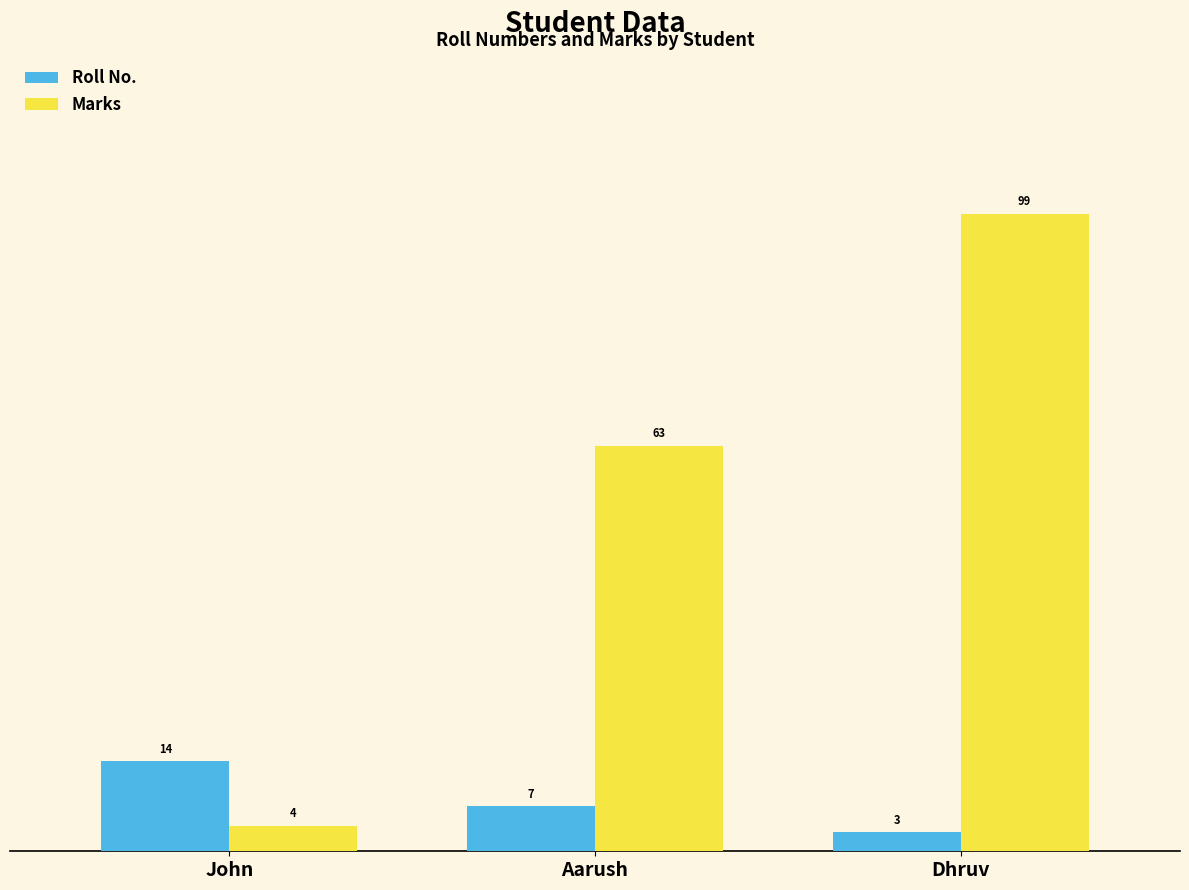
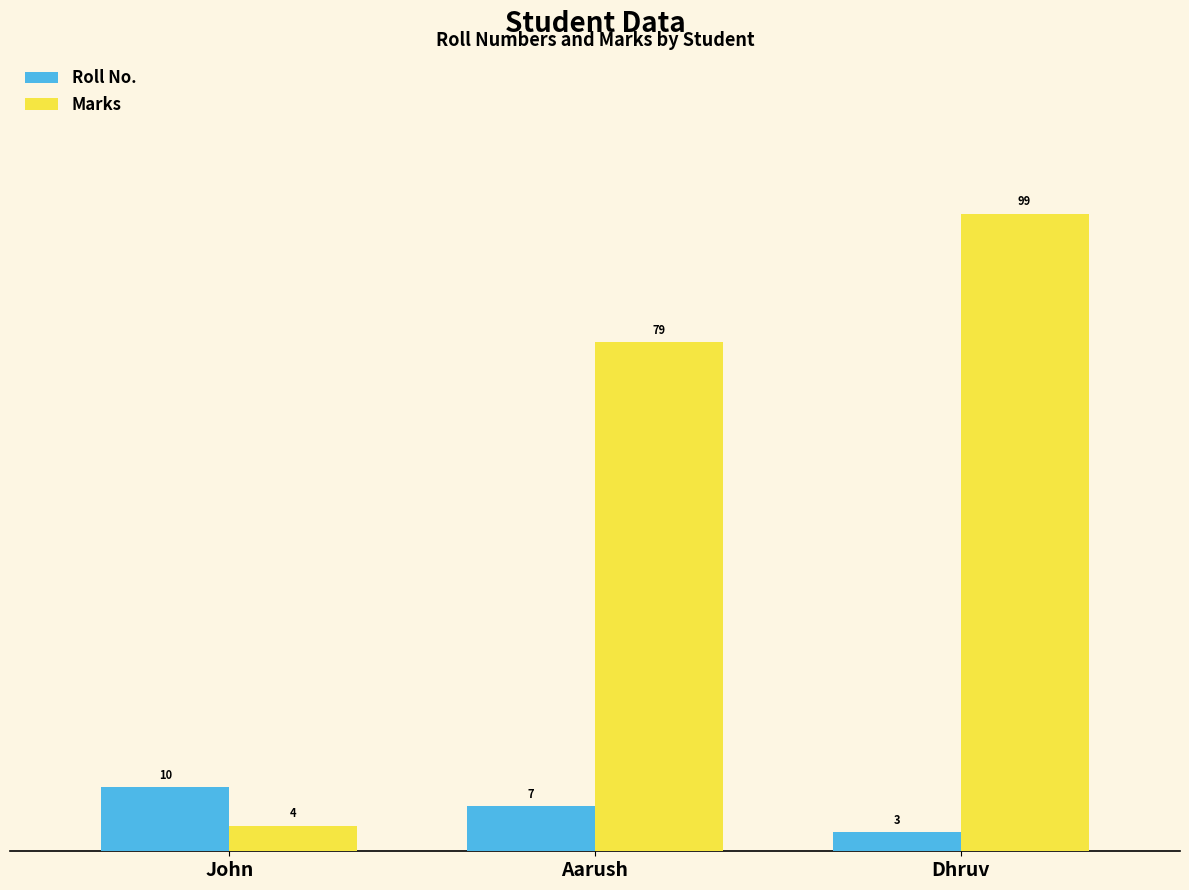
Roll No., John: 14 -> 10
Marks, Aarush: 63 -> 79
